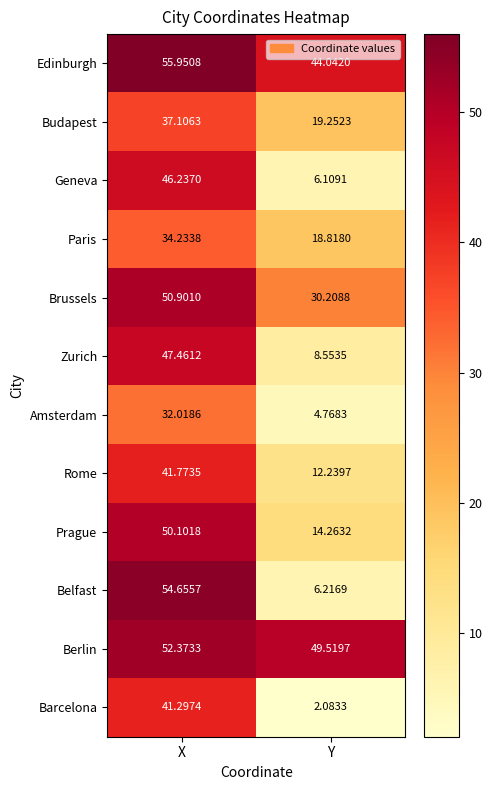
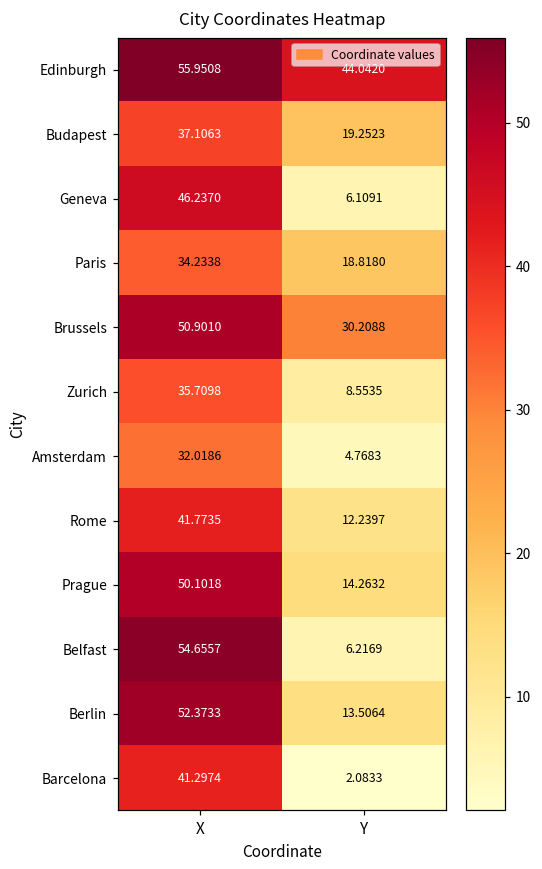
Zurich, X: 47.4612 -> 35.7098
Berlin, Y: 49.5197 -> 13.5064
